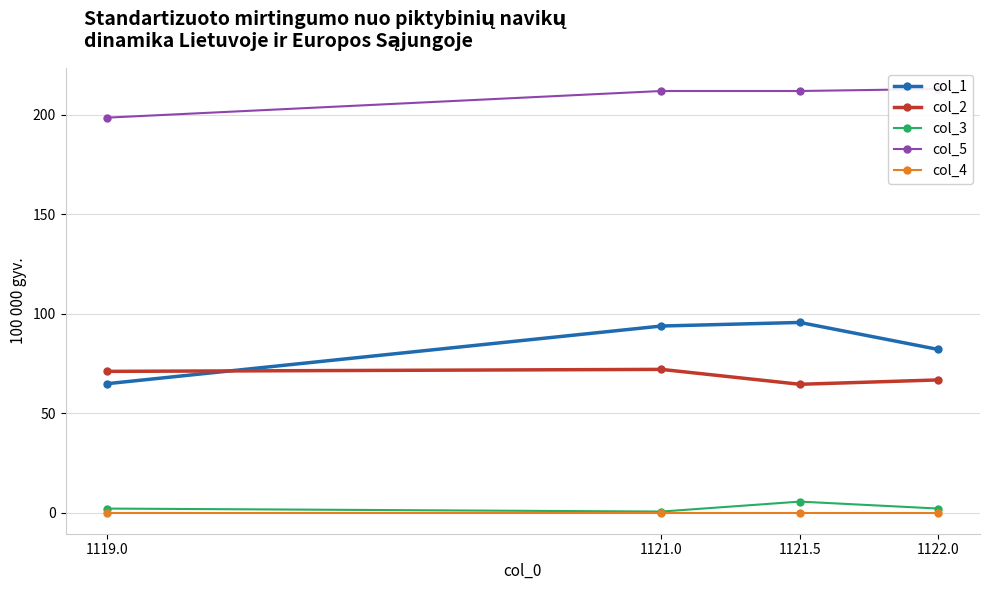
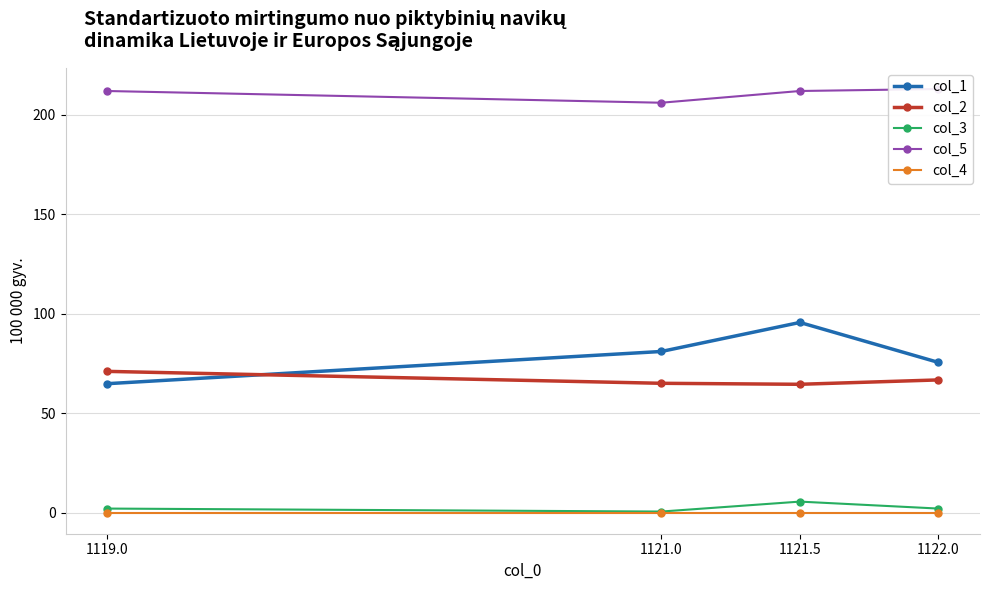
col_5, 1119.0: 199 -> 212
col_1, 1121.0: 94 -> 81
col_2, 1121.0: 72 -> 65
col_5, 1121.0: 212 -> 206
col_1, 1122.0: 82 -> 76
